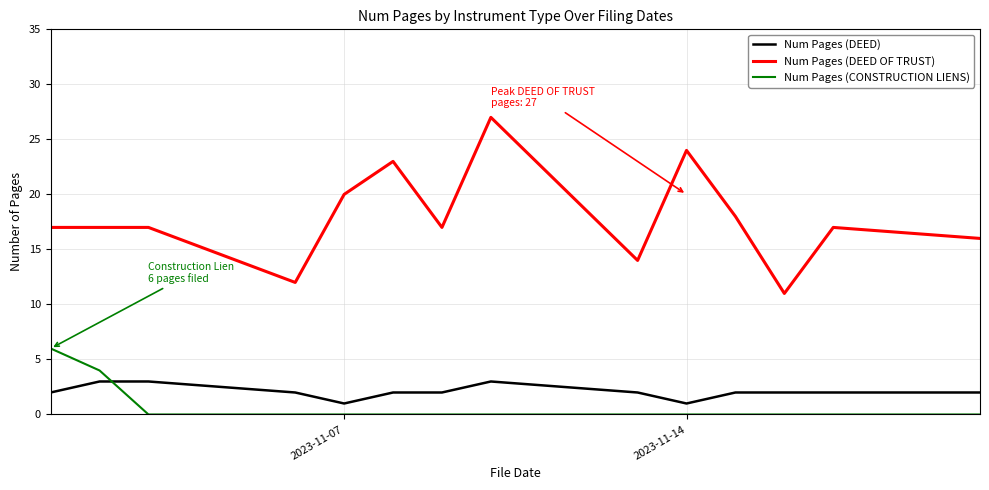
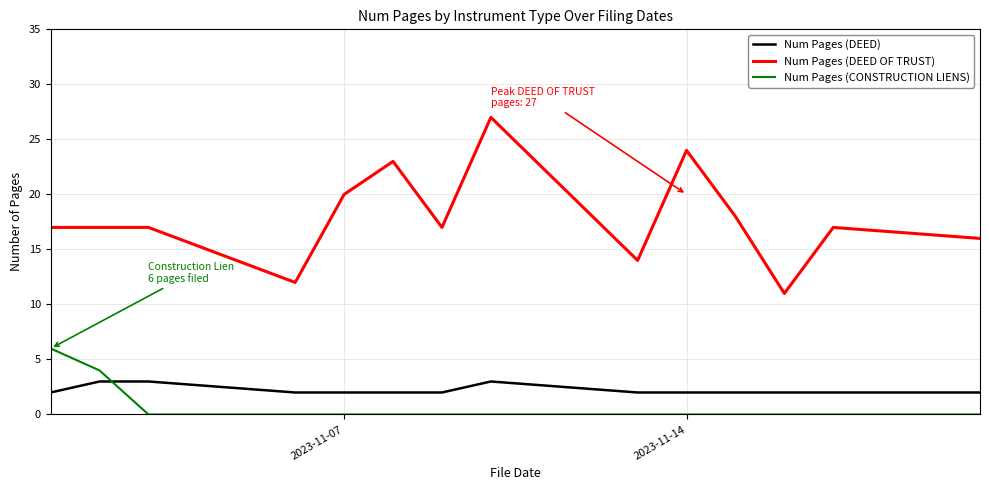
Num Pages (DEED), 2023-11-07: 1 -> 2
Num Pages (DEED), 2023-11-14: 1 -> 2
